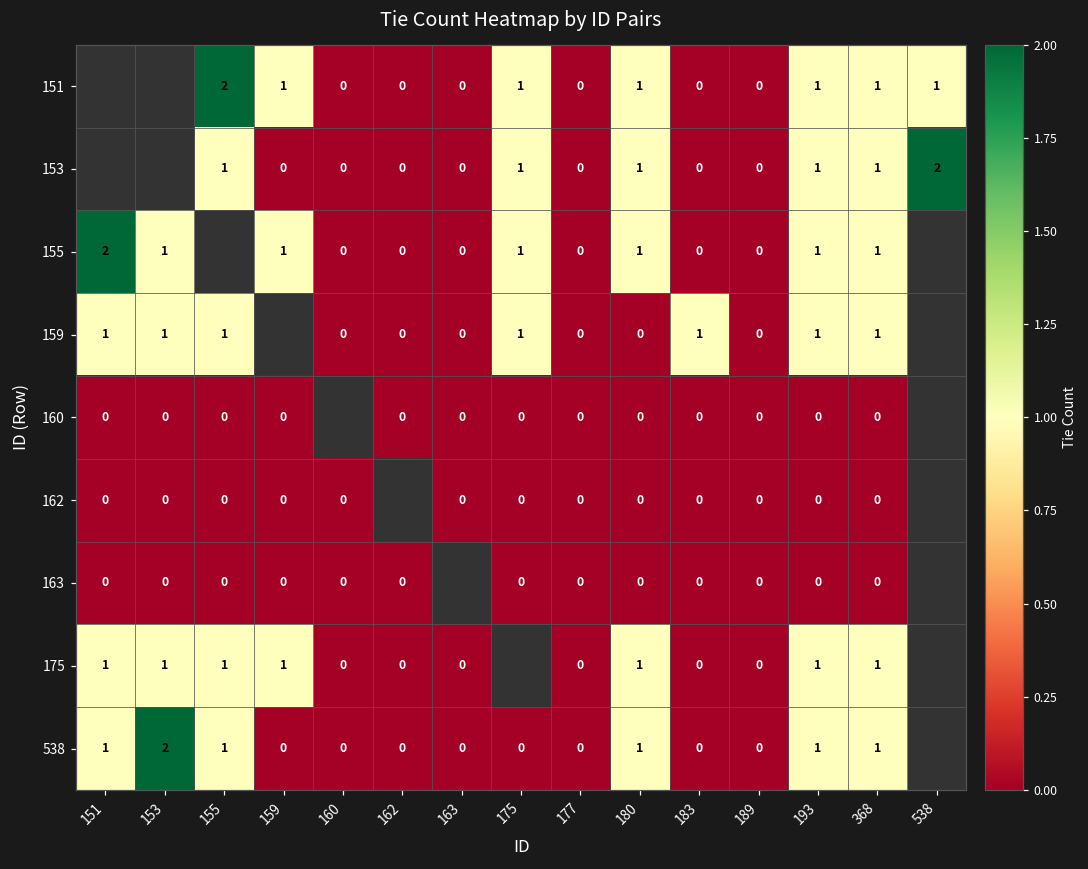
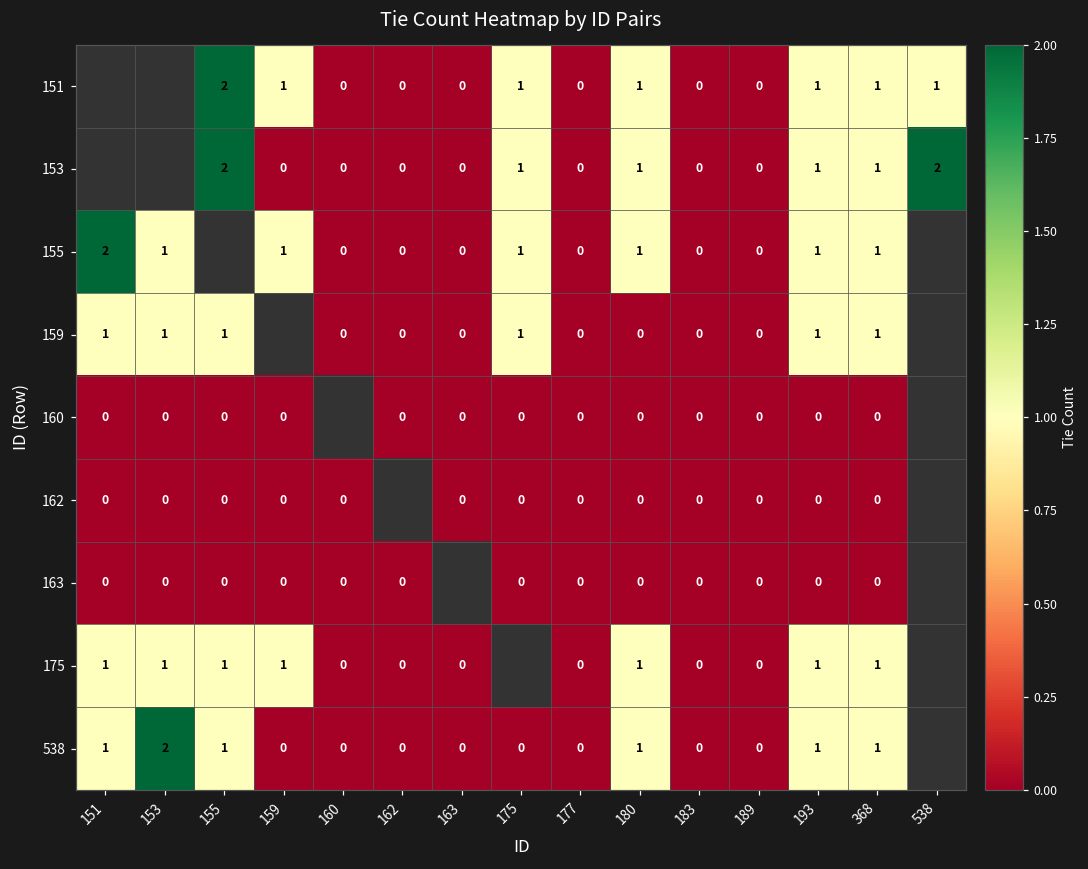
153, 155: 1 -> 2
159, 183: 1 -> 0
